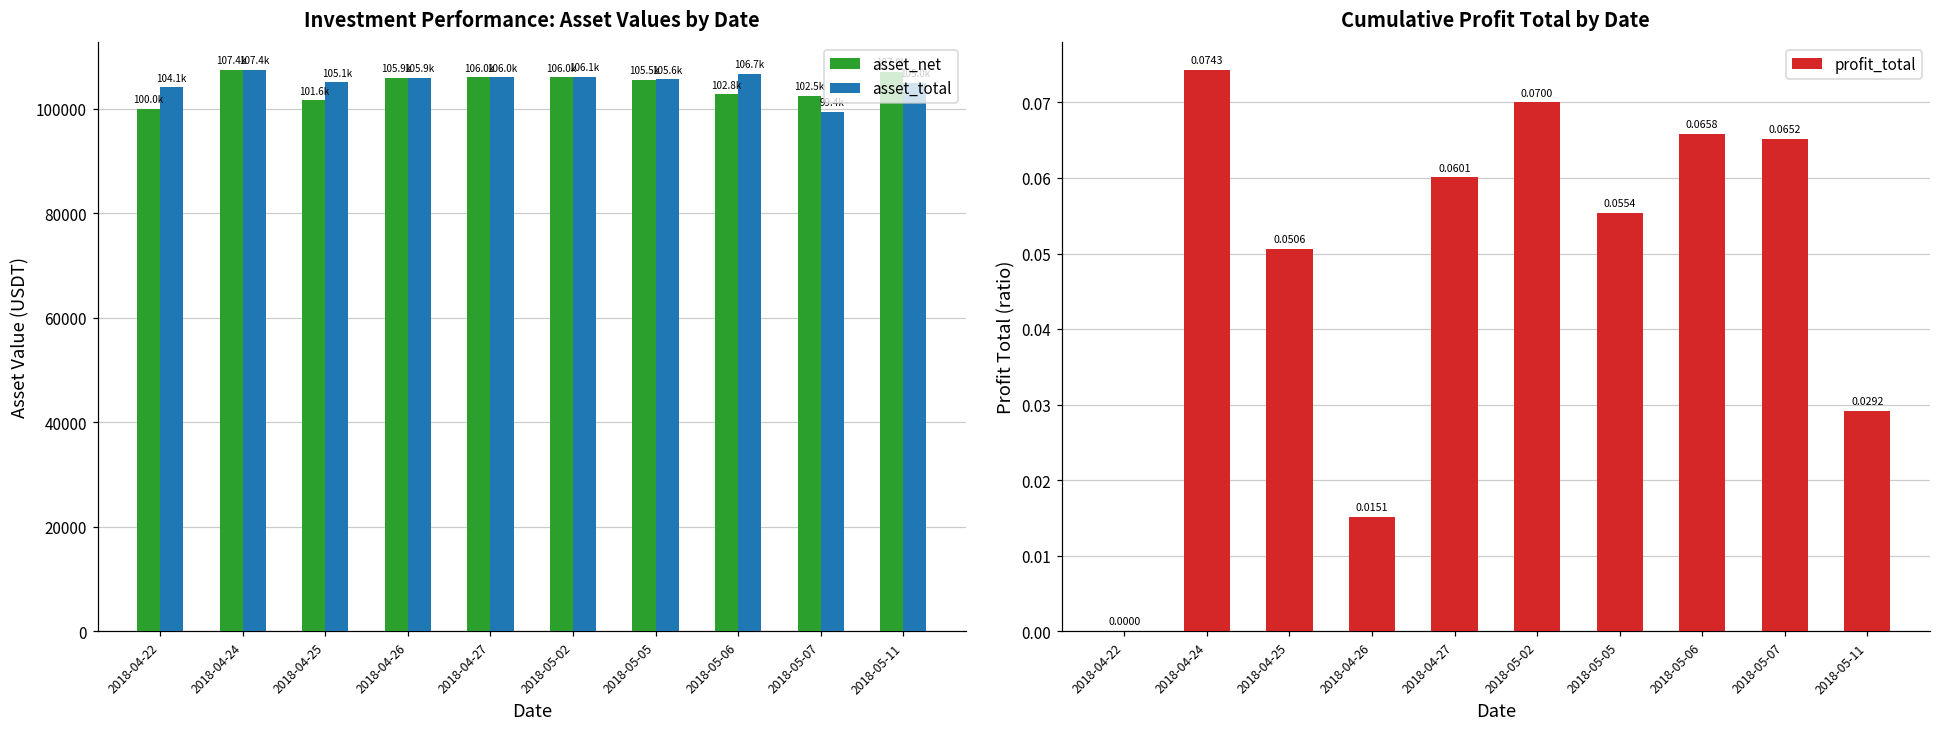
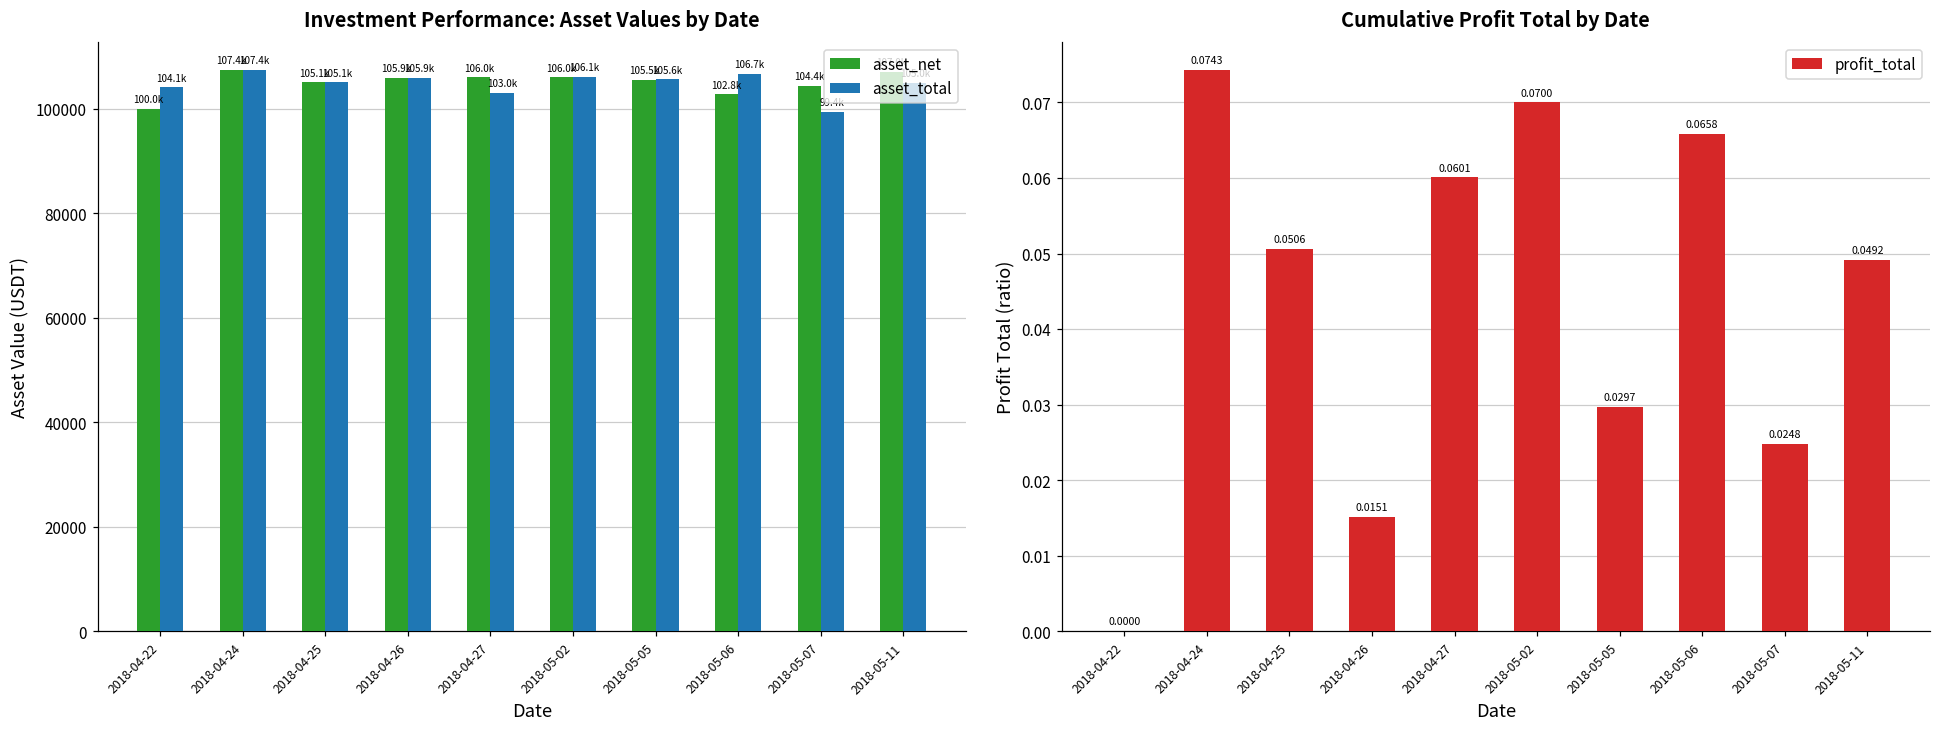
Investment Performance: Asset Values by Date, asset_net, 2018-04-25: 101.6k -> 105.1k
Investment Performance: Asset Values by Date, asset_total, 2018-04-27: 106.0k -> 103.0k
Investment Performance: Asset Values by Date, asset_net, 2018-05-07: 102.5k -> 104.4k
Cumulative Profit Total by Date, 2018-05-05: 0.0554 -> 0.0297
Cumulative Profit Total by Date, 2018-05-07: 0.0652 -> 0.0248
Cumulative Profit Total by Date, 2018-05-11: 0.0292 -> 0.0492
